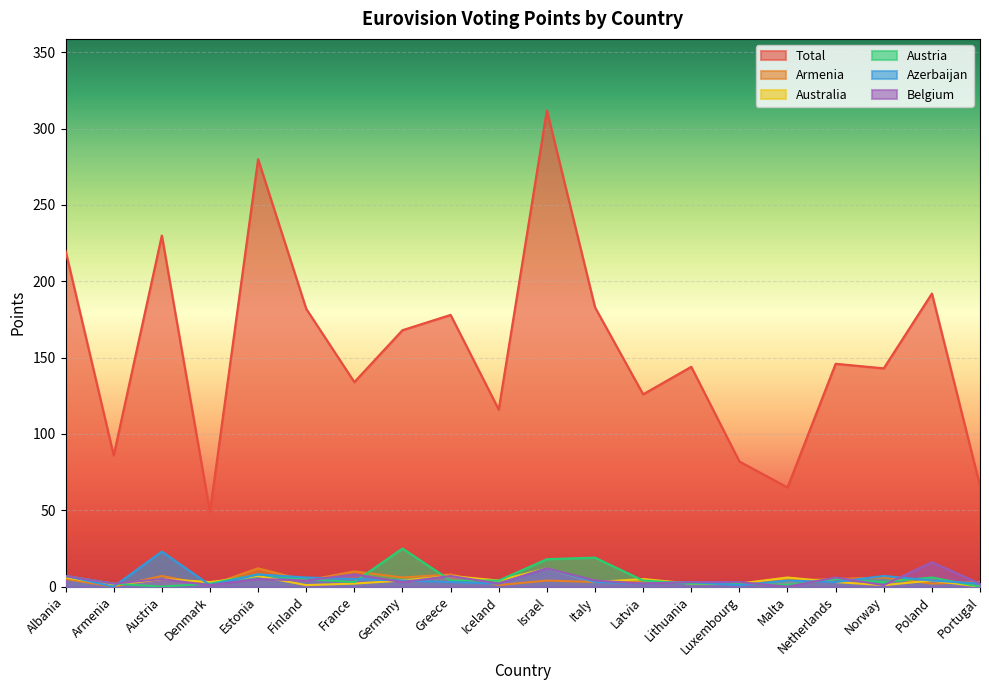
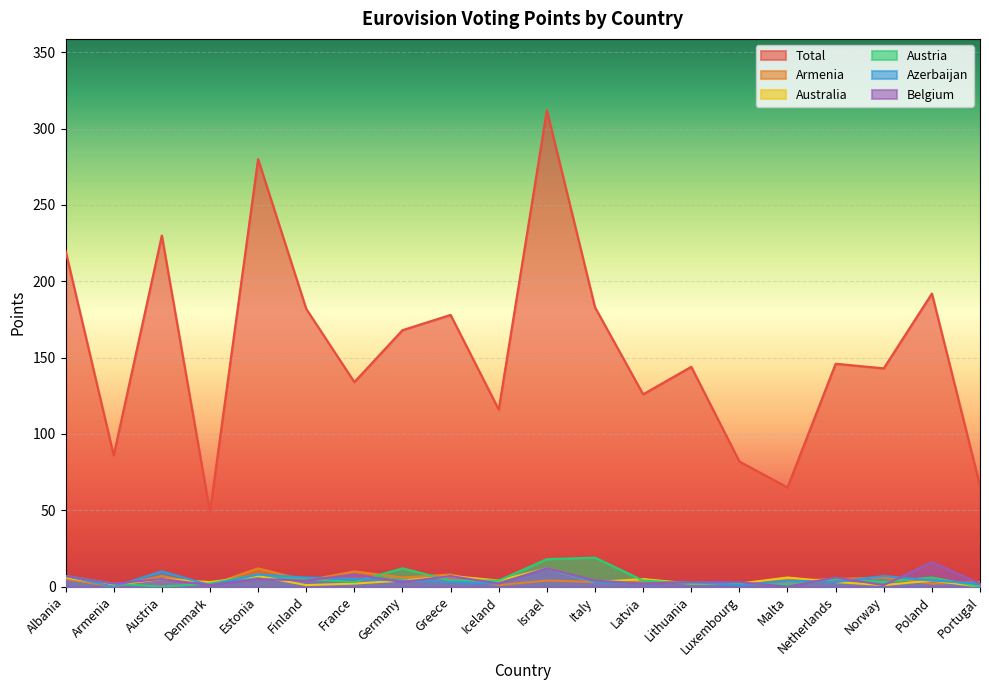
Azerbaijan, Austria: 23 -> 10
Austria, Germany: 25 -> 12
